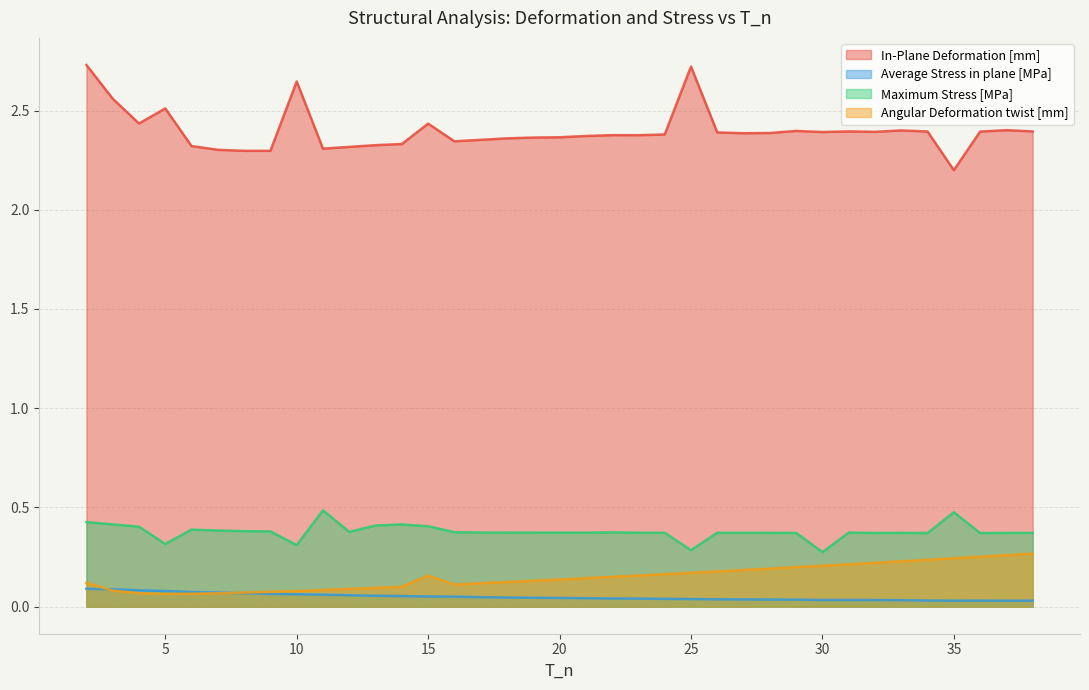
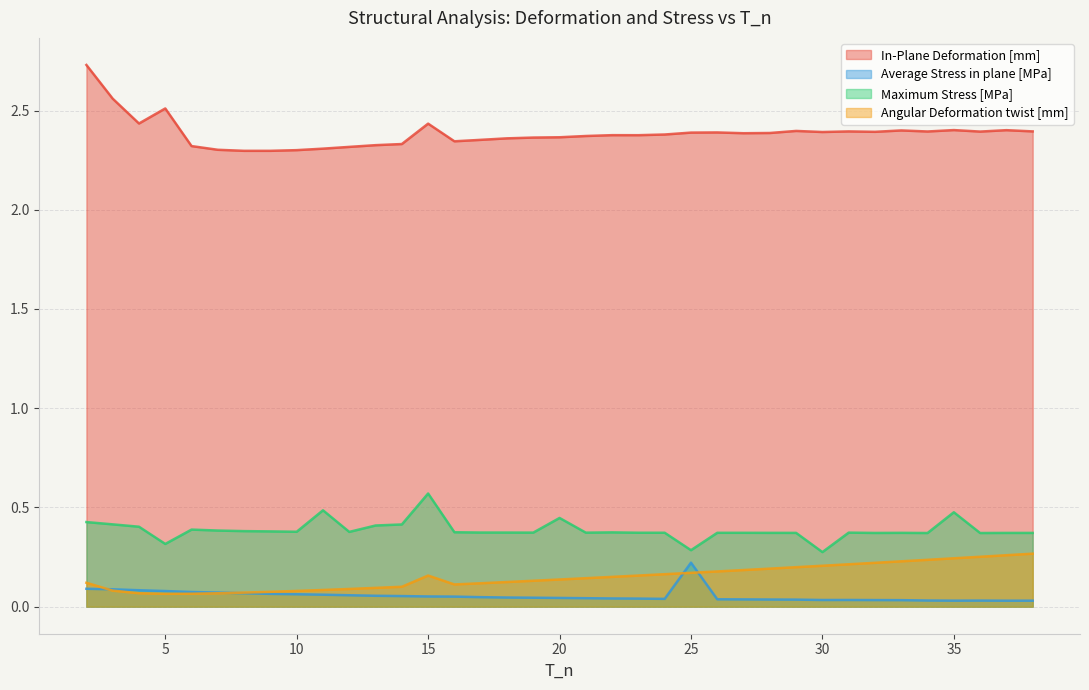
In-Plane Deformation [mm], 10: 2.65 -> 2.30
Maximum Stress [MPa], 10: 0.31 -> 0.38
Maximum Stress [MPa], 15: 0.41 -> 0.57
Maximum Stress [MPa], 20: 0.37 -> 0.45
In-Plane Deformation [mm], 25: 2.72 -> 2.39
Average Stress in plane [MPa], 25: 0.04 -> 0.22
In-Plane Deformation [mm], 35: 2.20 -> 2.40
